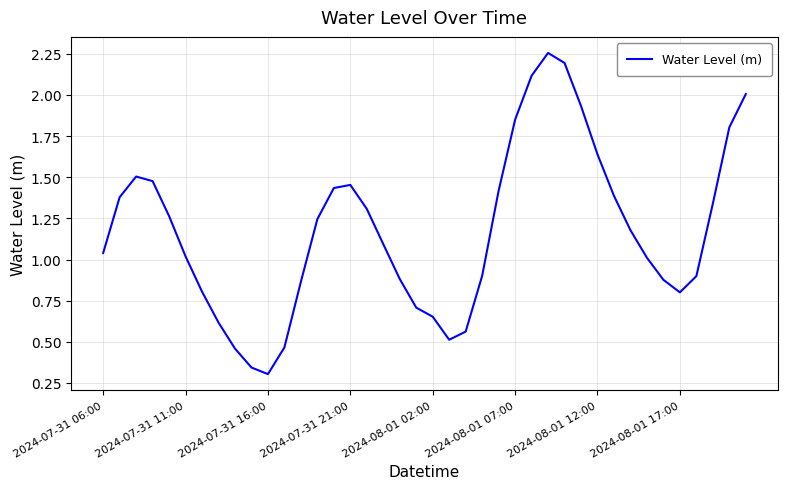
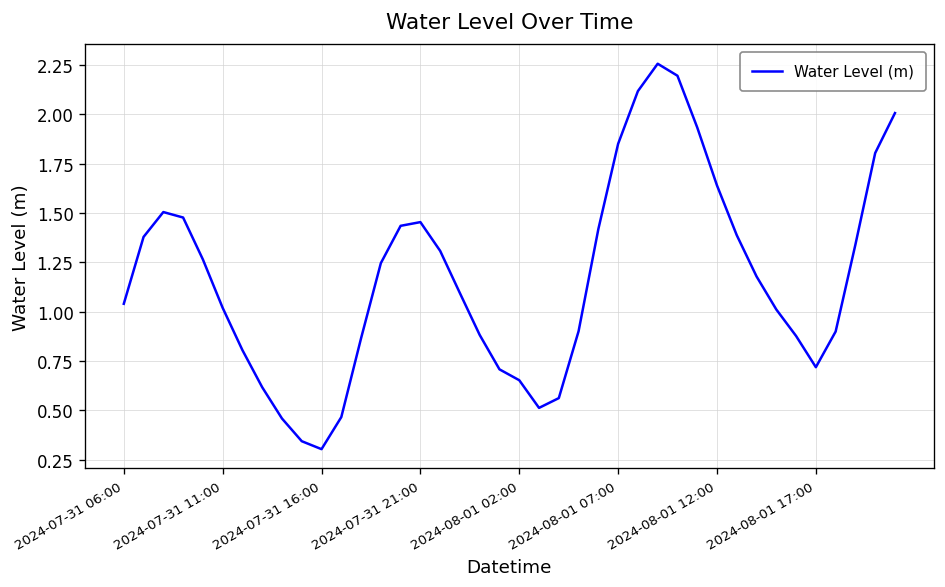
2024-08-01 17:00: 0.80 -> 0.72
